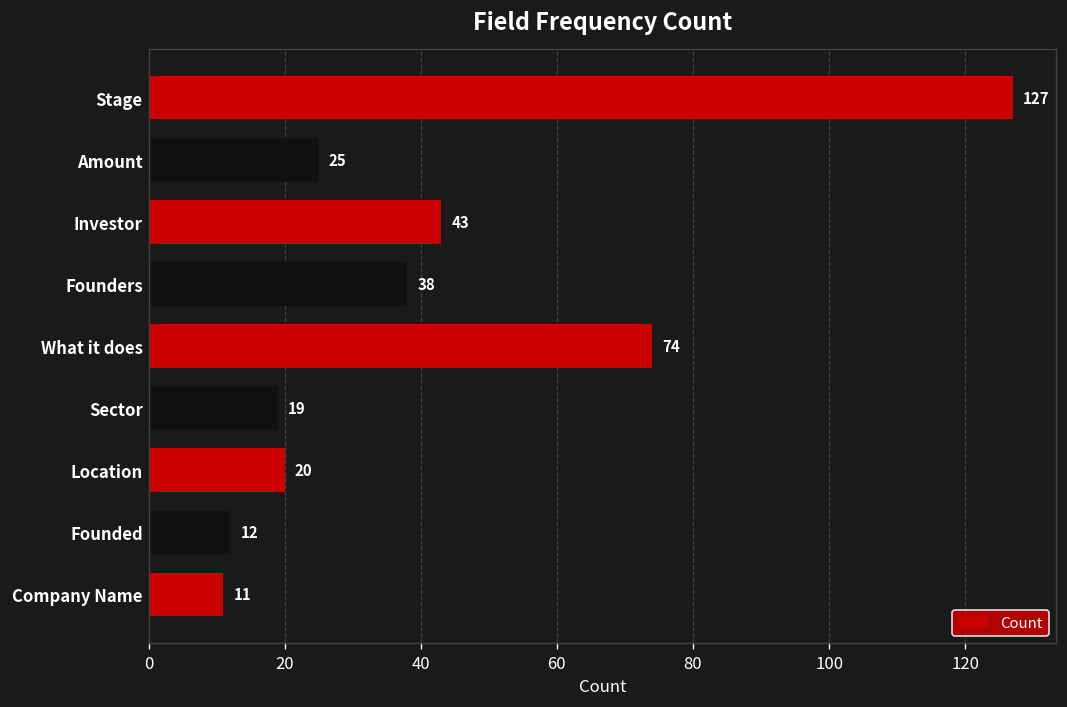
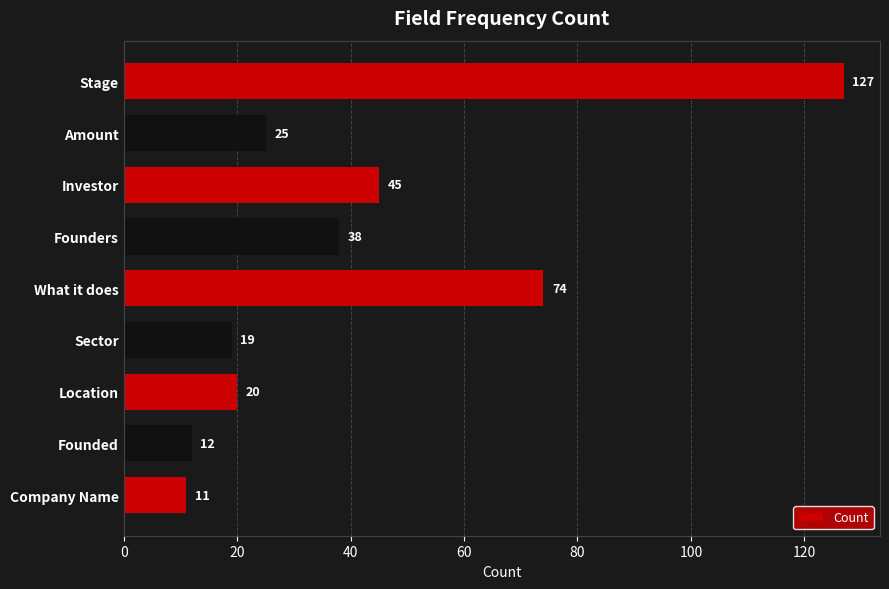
Investor: 43 -> 45
